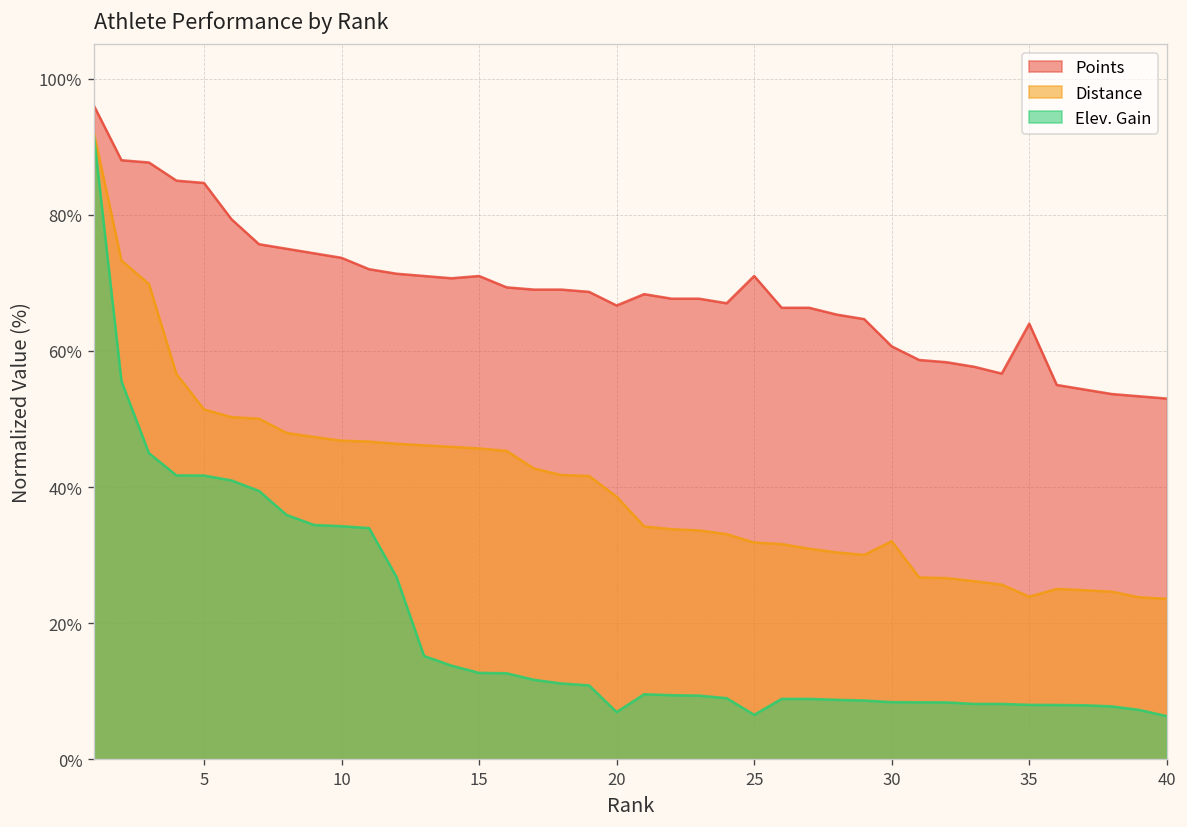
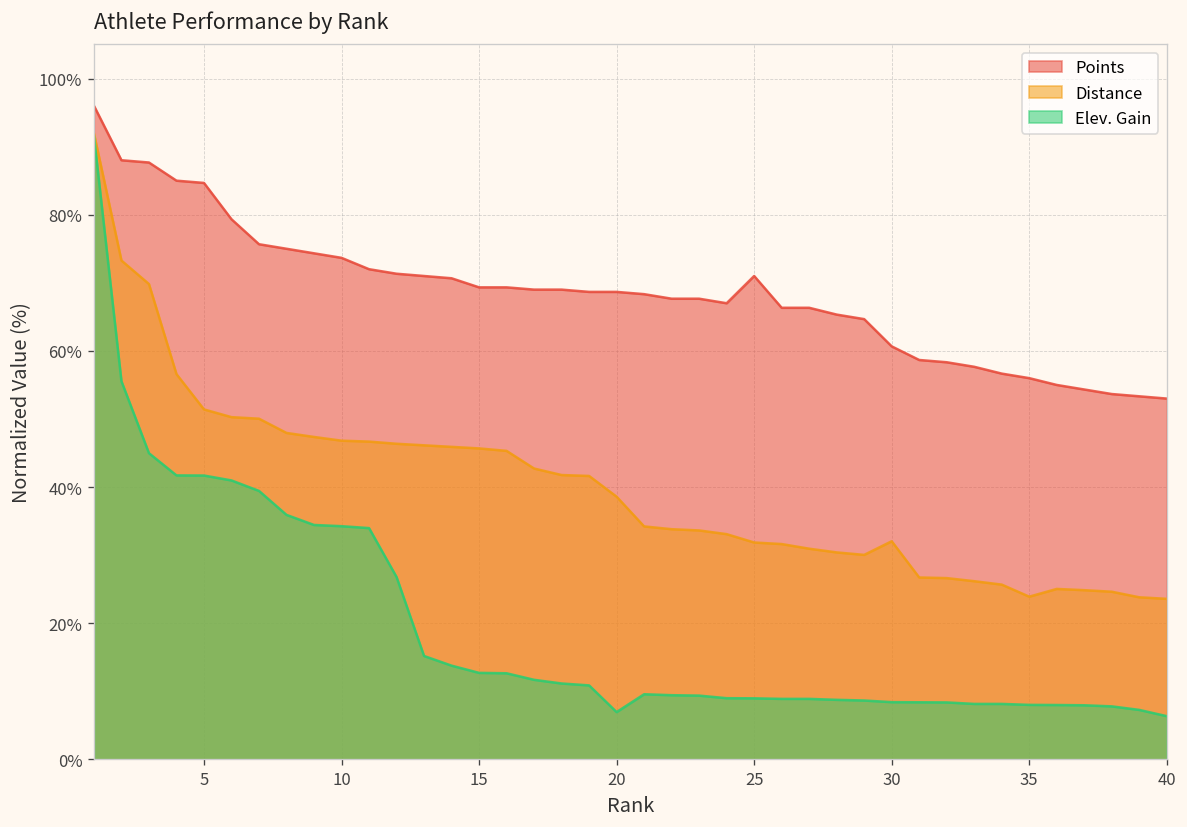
Points, 15: 71% -> 69%
Points, 20: 67% -> 69%
Elev. Gain, 25: 7% -> 9%
Points, 35: 64% -> 56%
